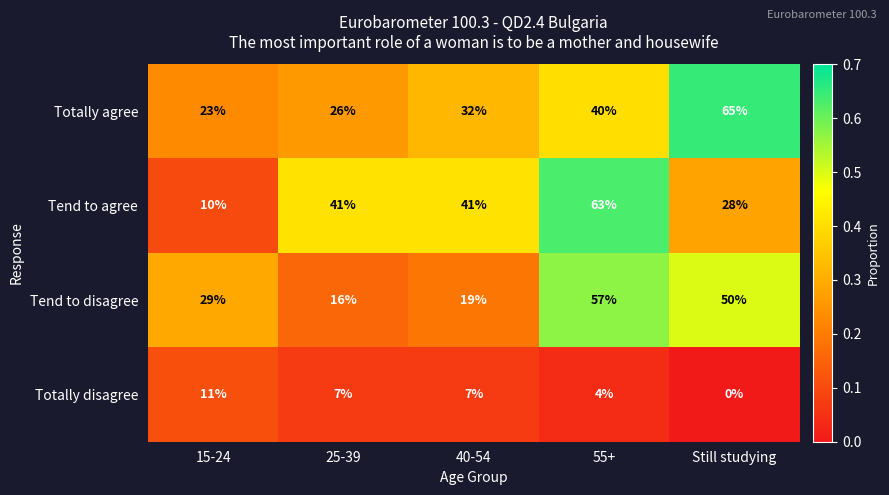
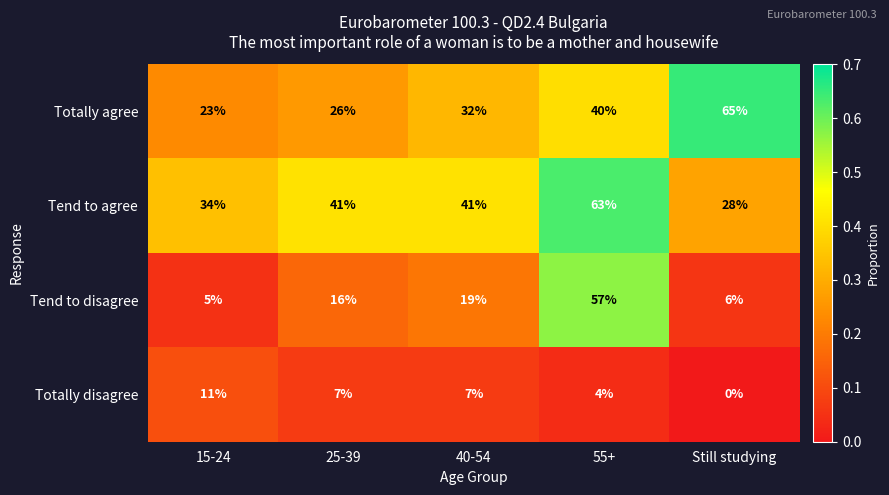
Tend to agree, 15-24: 10% -> 34%
Tend to disagree, 15-24: 29% -> 5%
Tend to disagree, Still studying: 50% -> 6%
